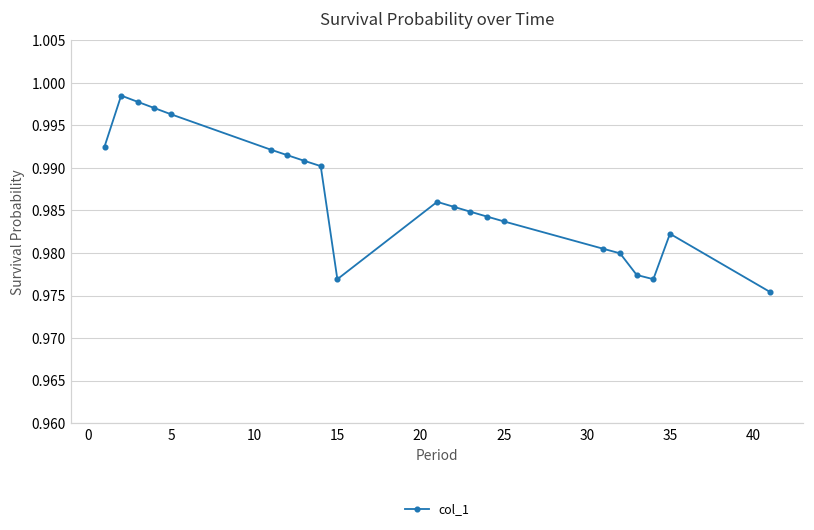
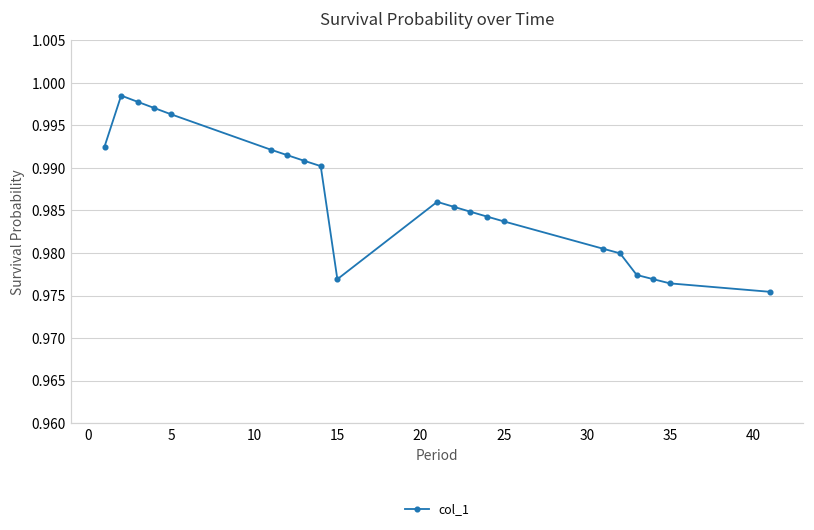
35: 0.982 -> 0.976
